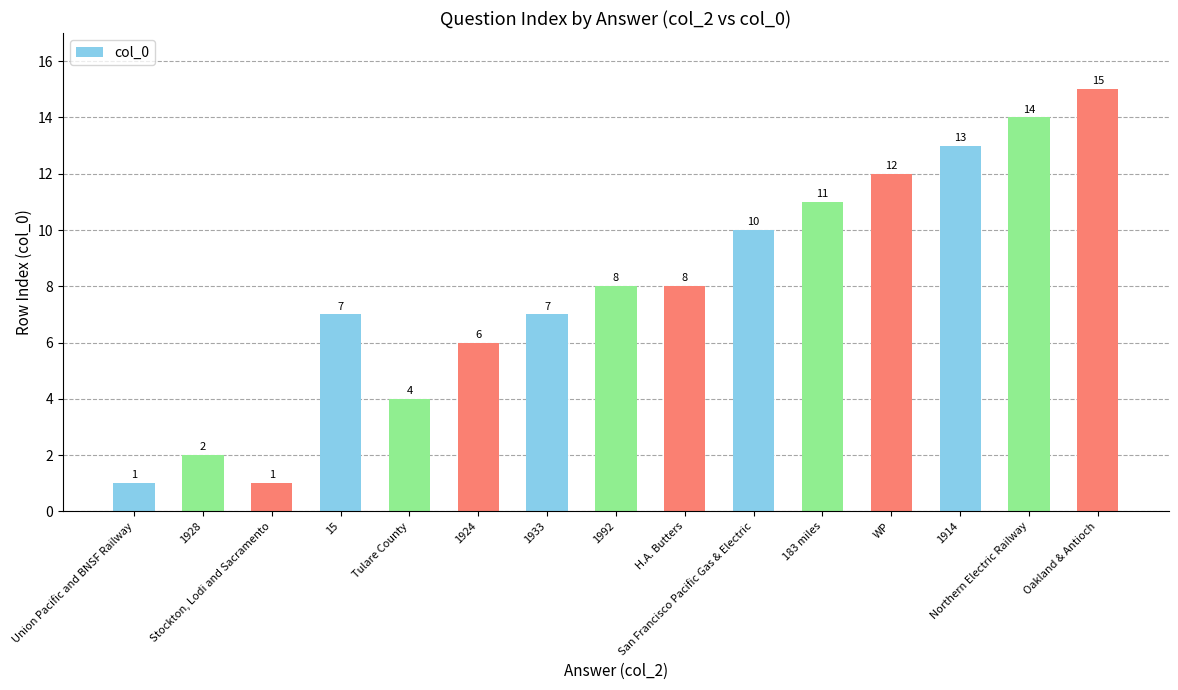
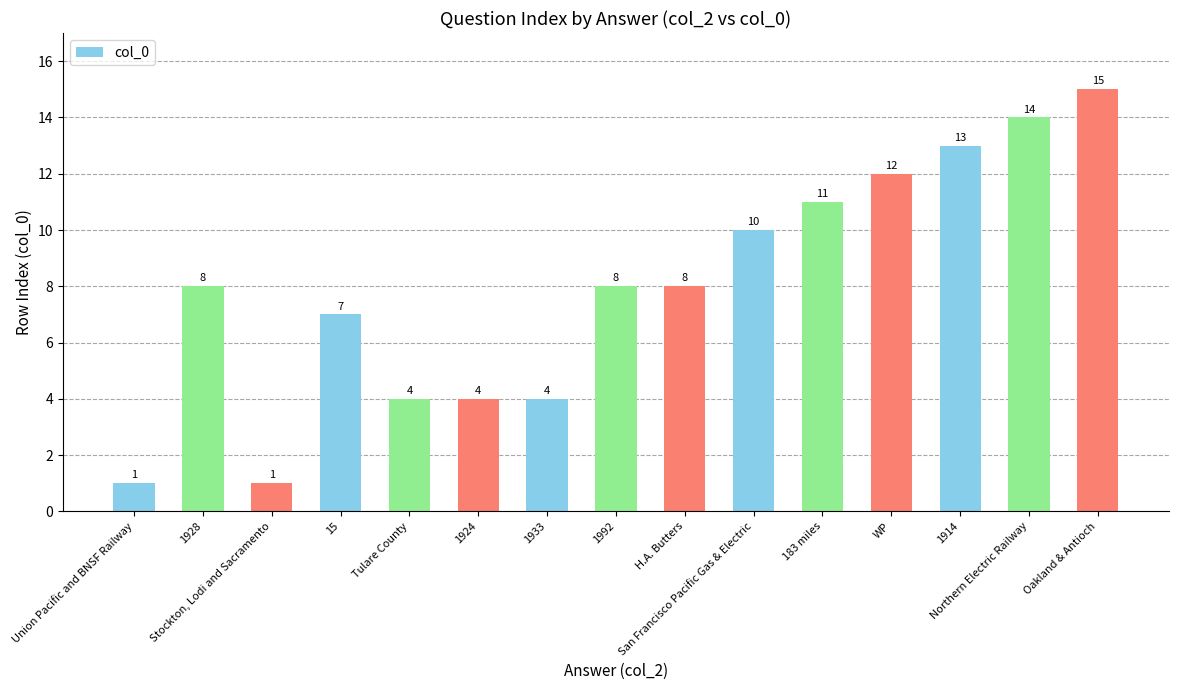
1928: 2 -> 8
1924: 6 -> 4
1933: 7 -> 4
